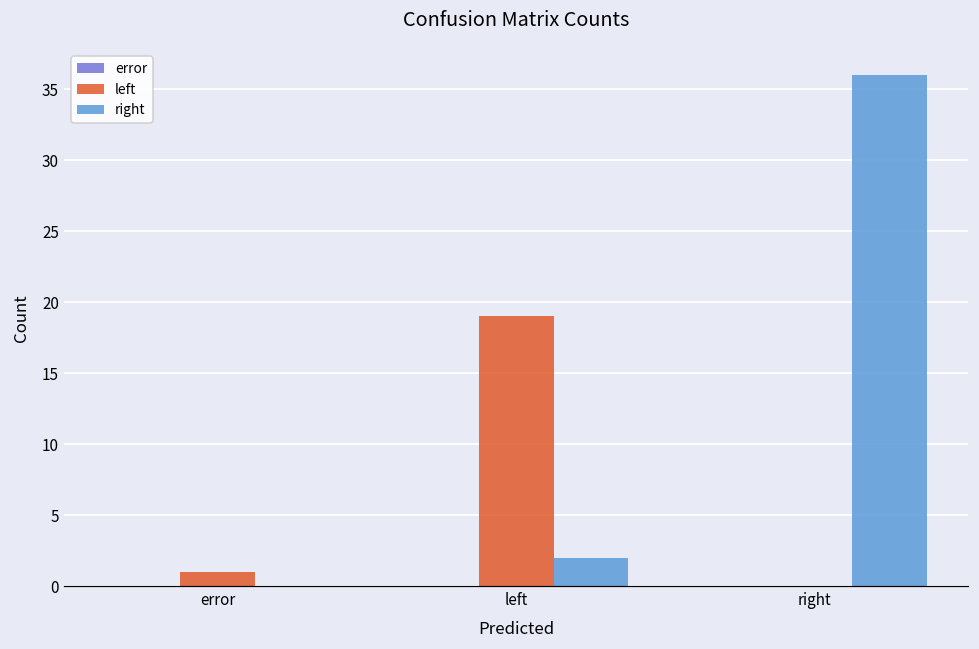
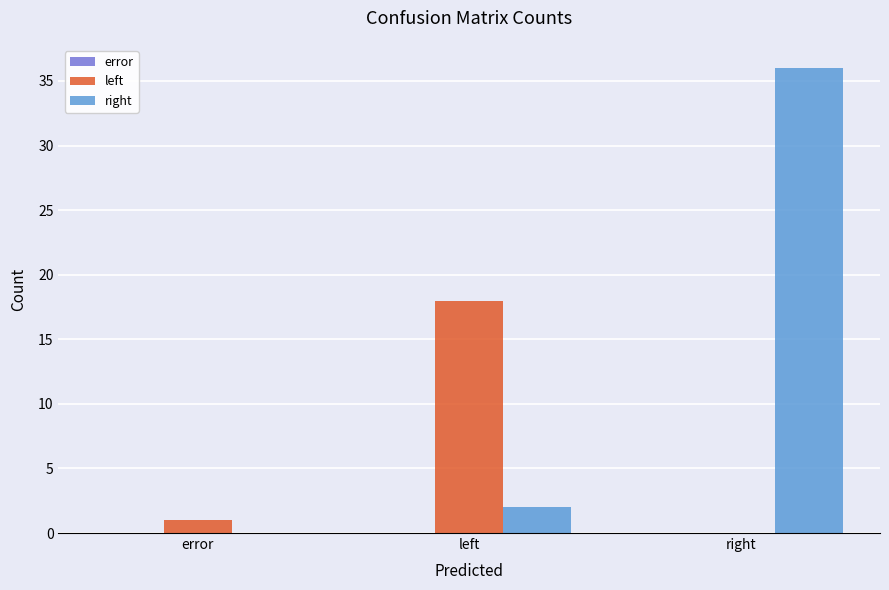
left, left: 19 -> 18
